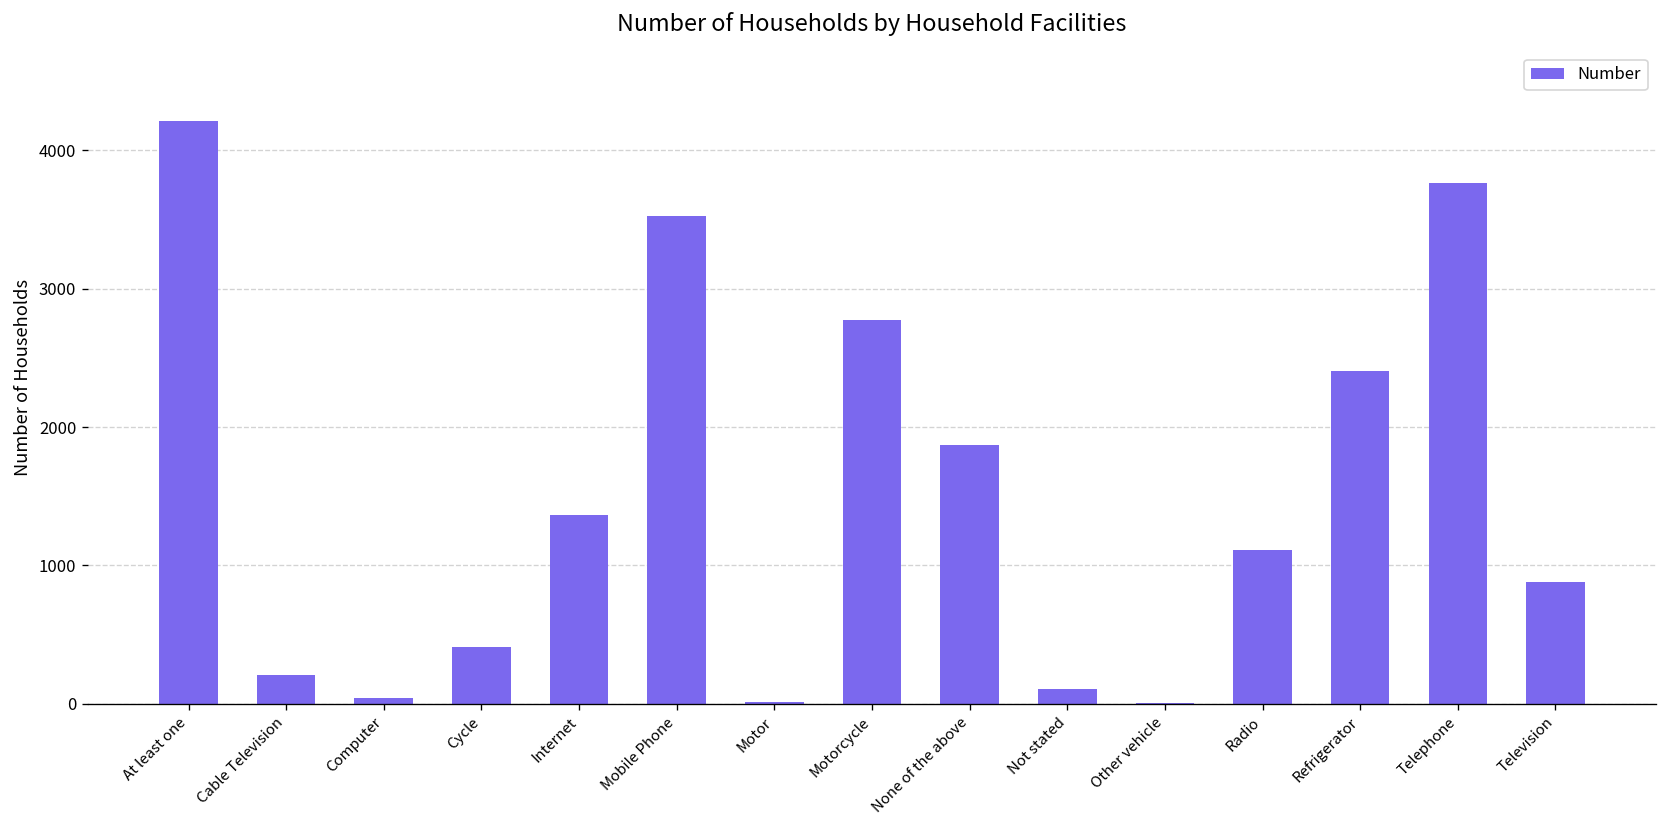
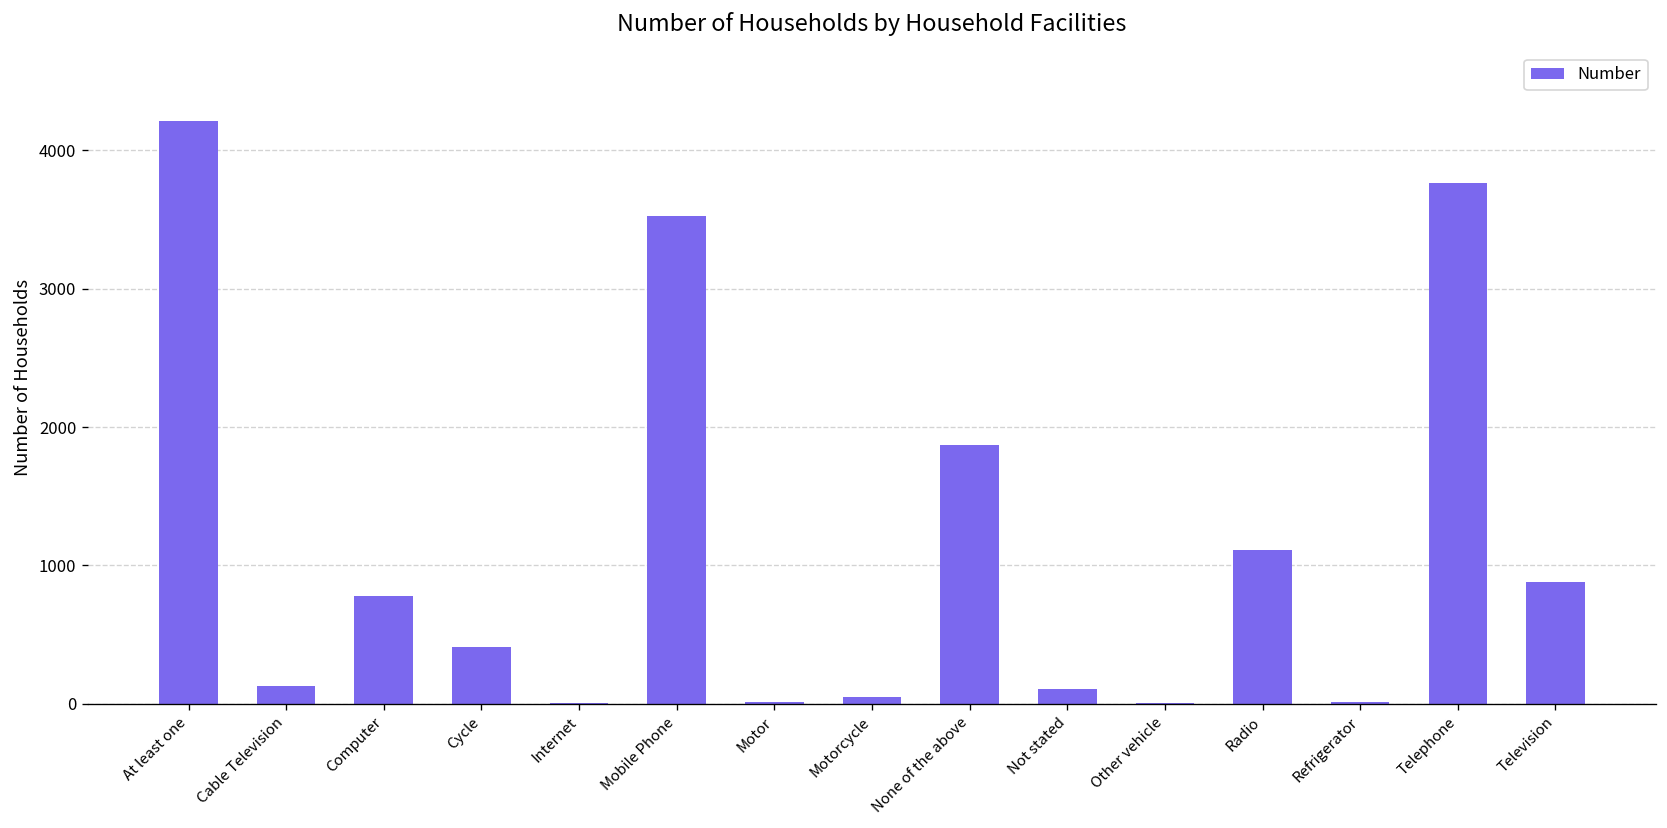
Cable Television: 210 -> 130
Computer: 40 -> 780
Internet: 1370 -> 0
Motorcycle: 2770 -> 50
Refrigerator: 2400 -> 10
